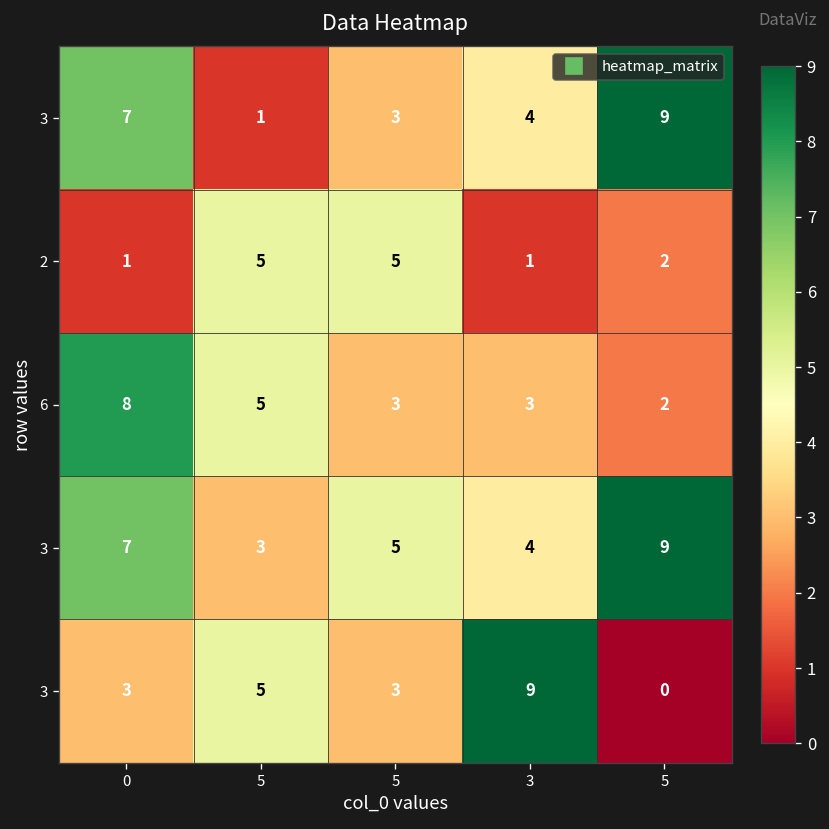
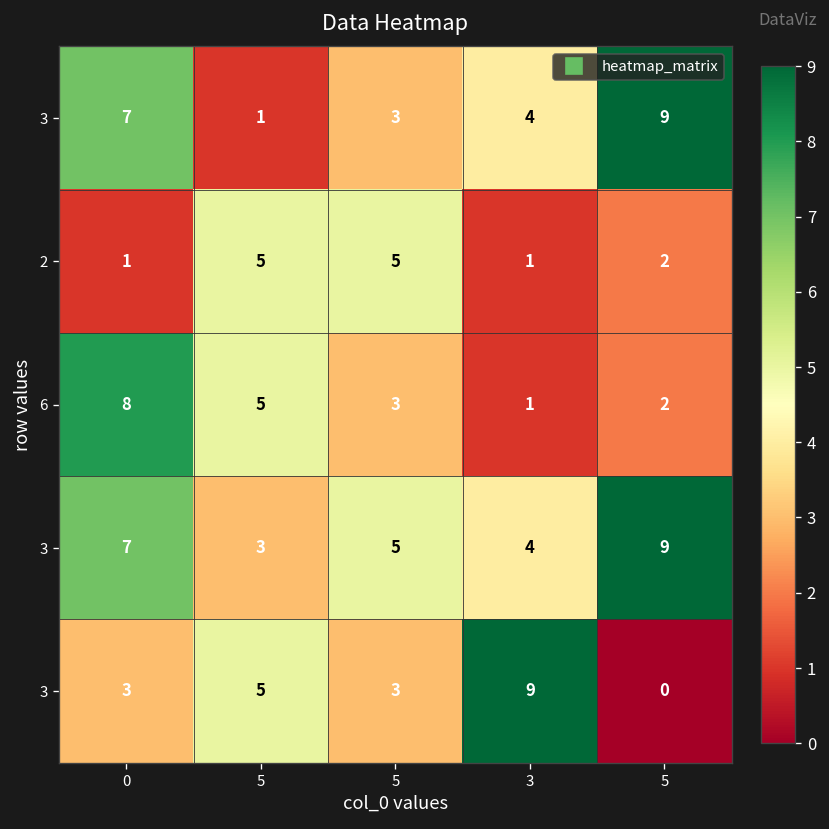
6, 3: 3 -> 1
